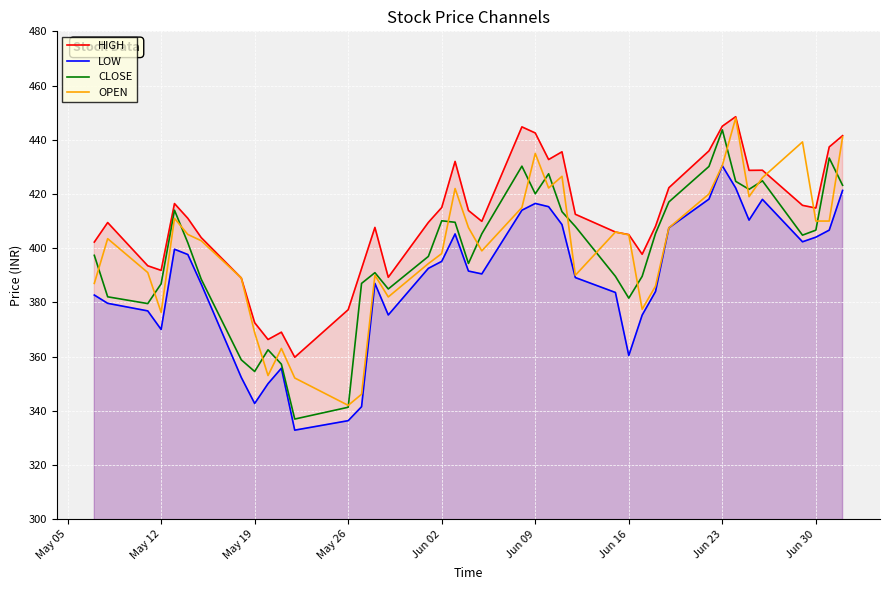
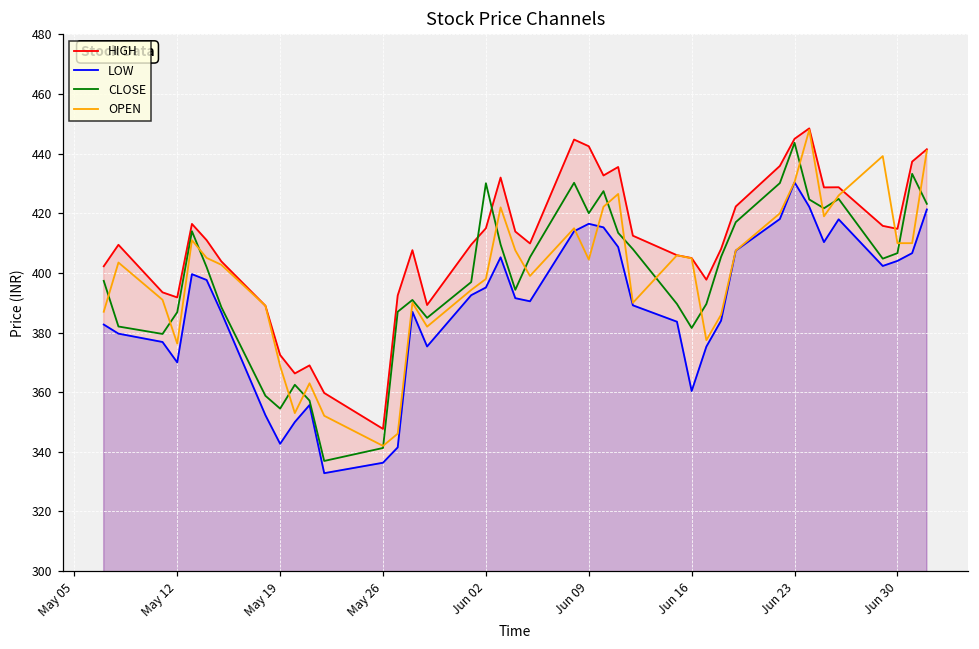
HIGH, May 26: 377 -> 348
CLOSE, Jun 02: 410 -> 430
OPEN, Jun 09: 435 -> 405
